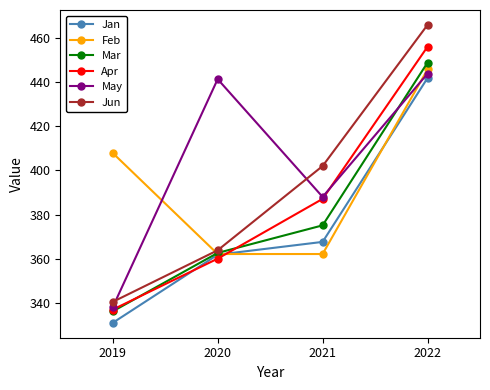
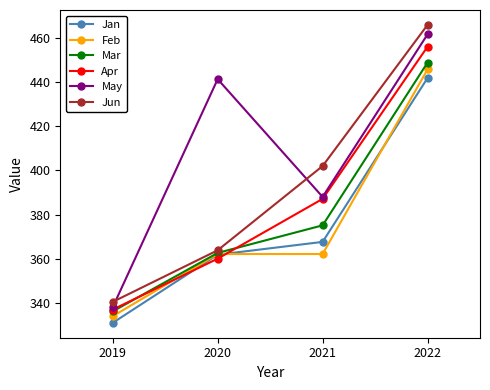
Feb, 2019: 408 -> 334
May, 2022: 444 -> 462
